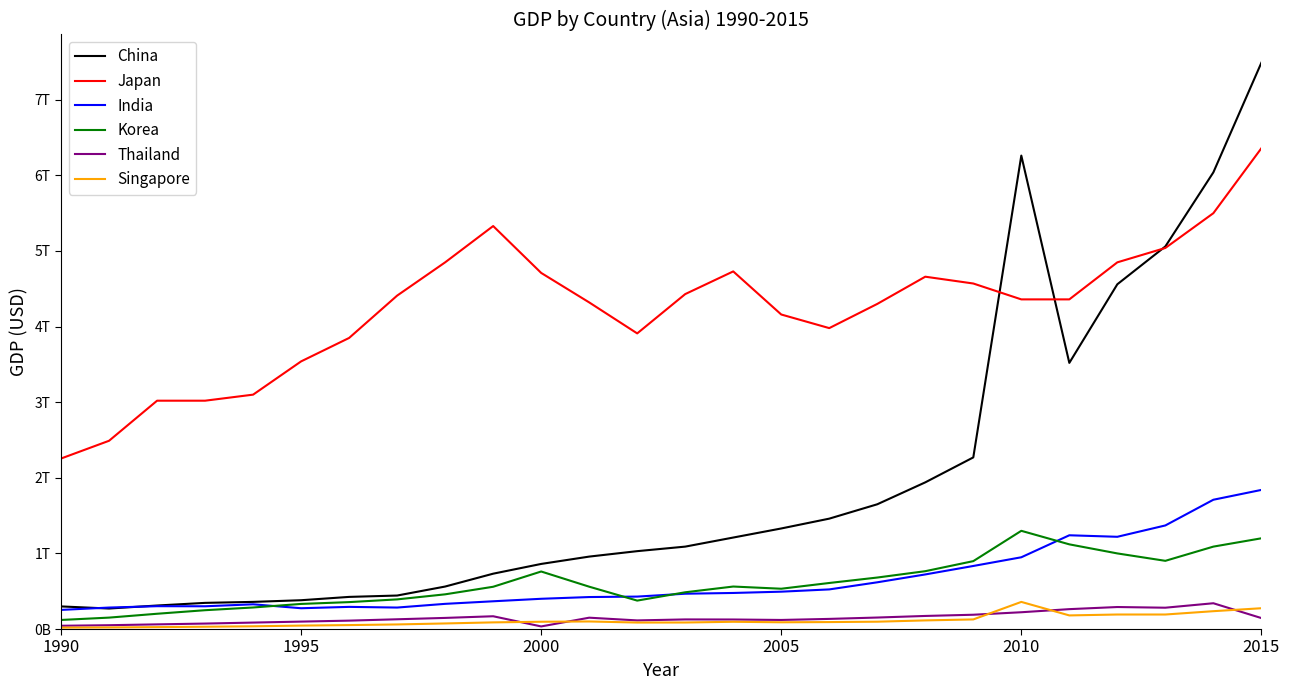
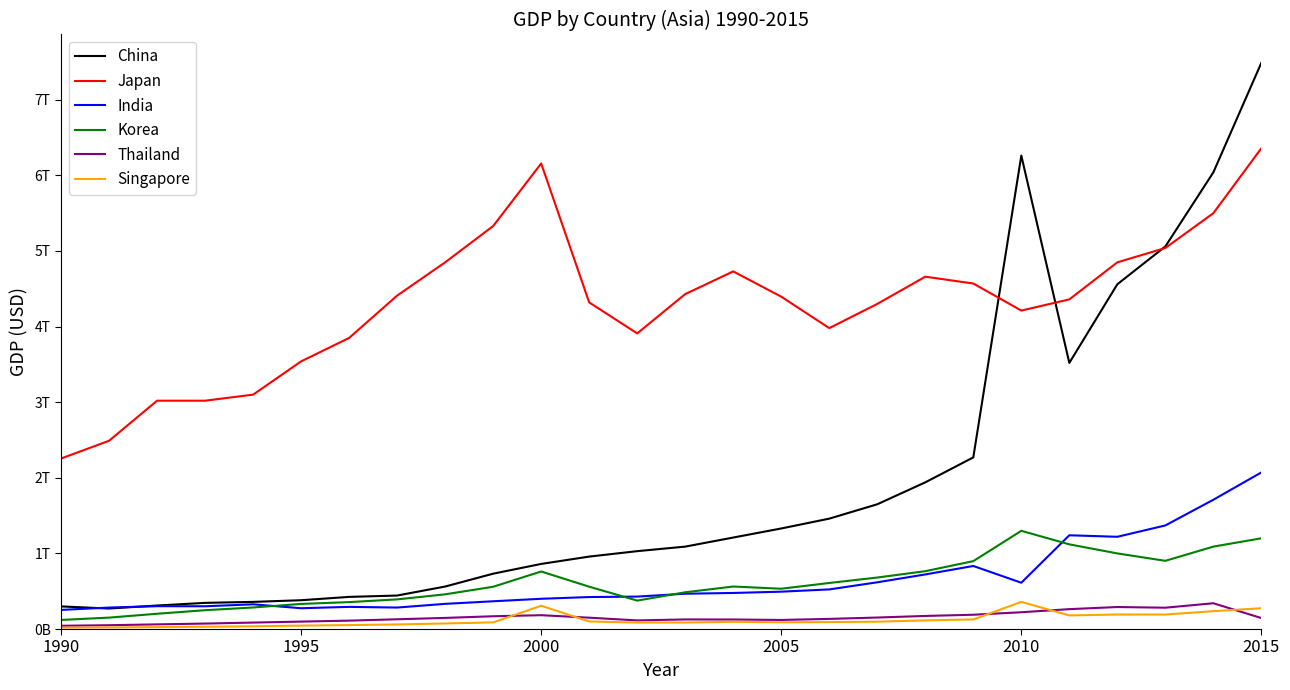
Japan, 2000: 4.7T -> 6.2T
Thailand, 2000: 0.0T -> 0.2T
Singapore, 2000: 0.1T -> 0.3T
Japan, 2005: 4.2T -> 4.4T
Japan, 2010: 4.4T -> 4.2T
India, 2010: 0.9T -> 0.6T
India, 2015: 1.8T -> 2.1T
